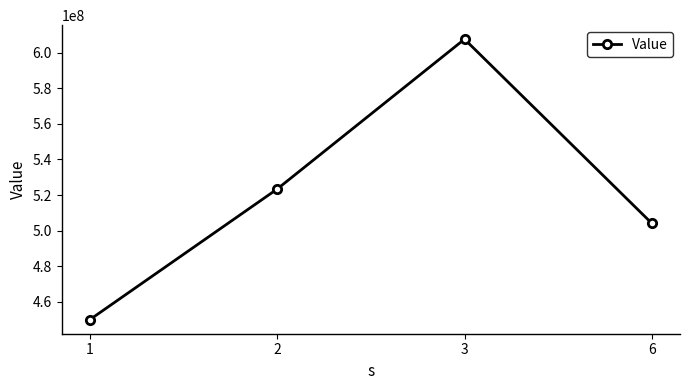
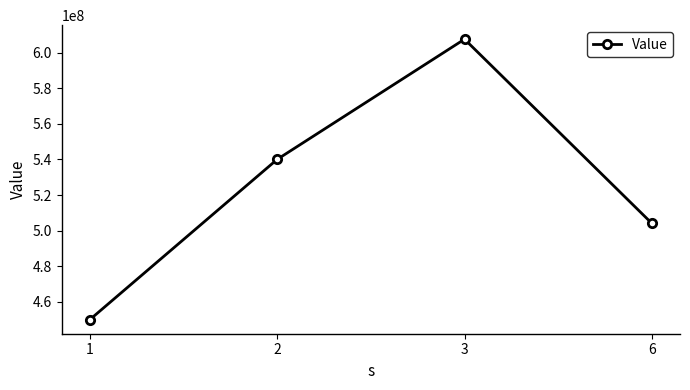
2: 523000000 -> 540000000
